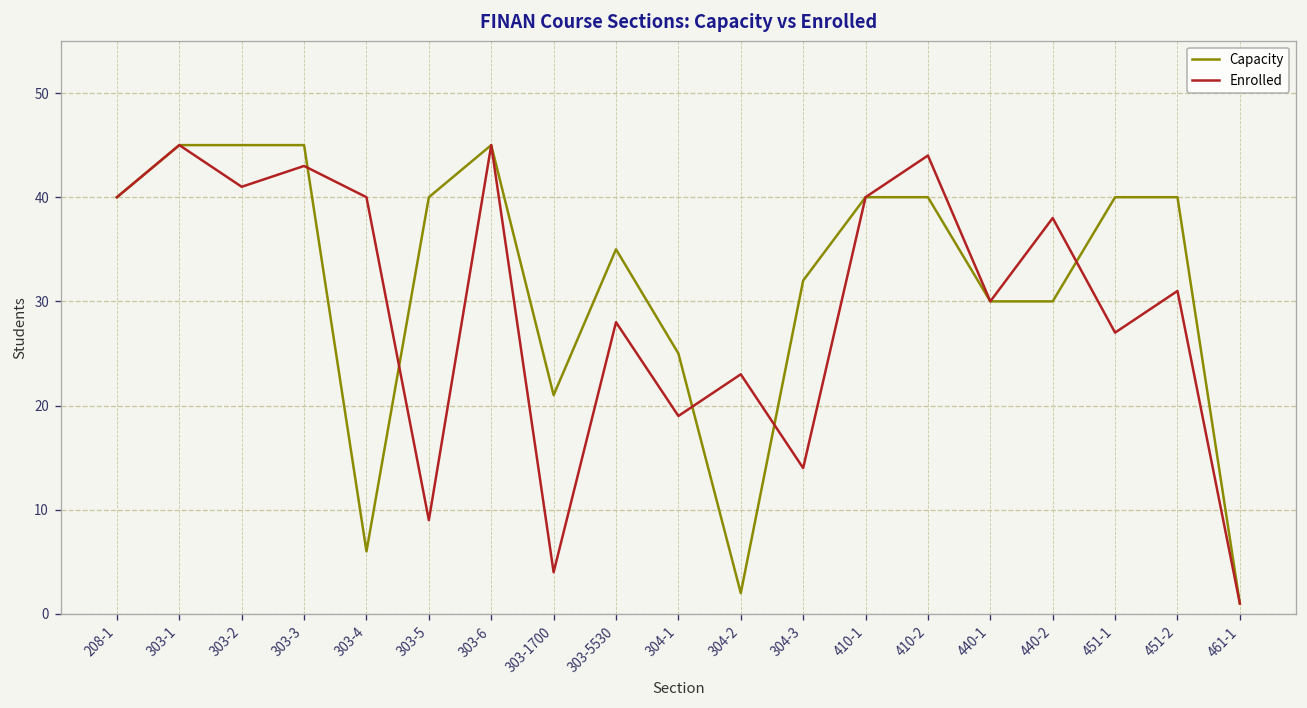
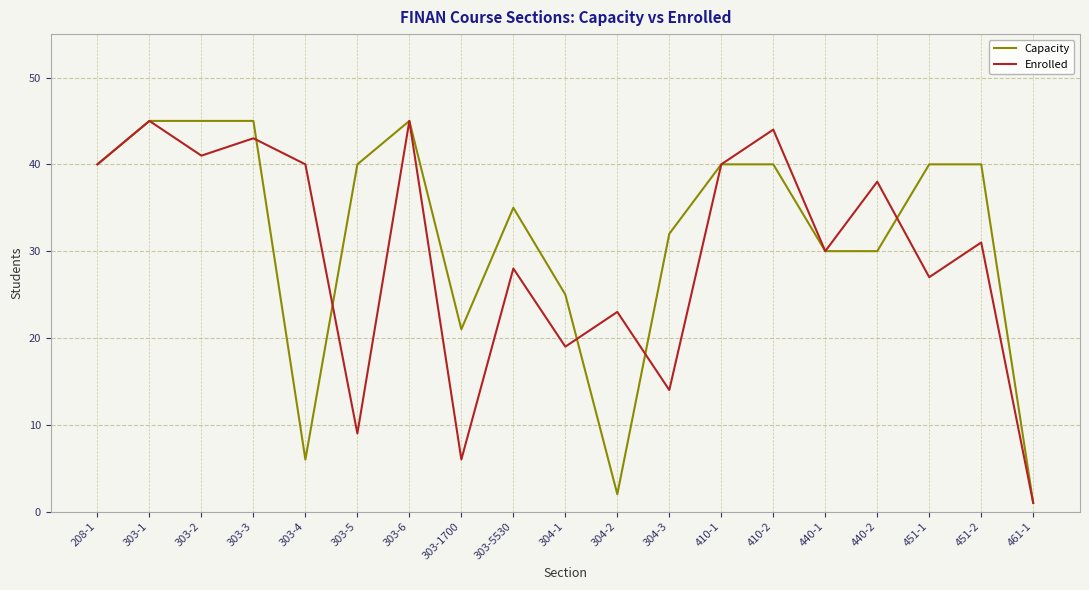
Enrolled, 303-1700: 4 -> 6
